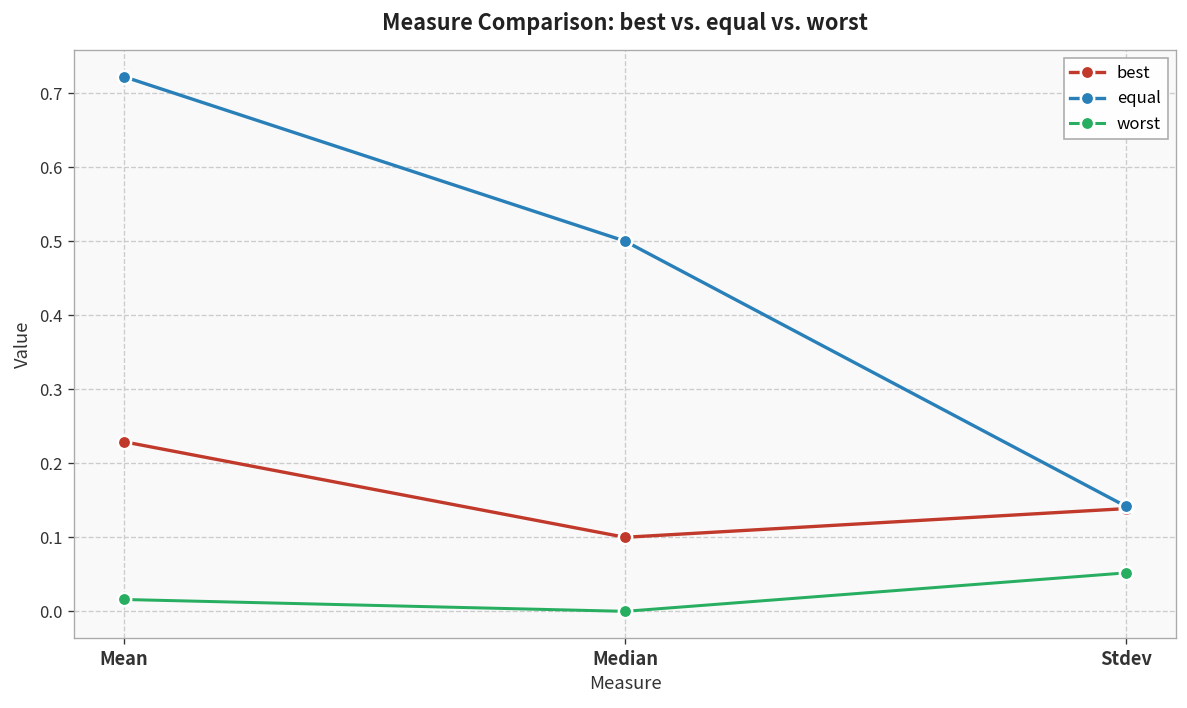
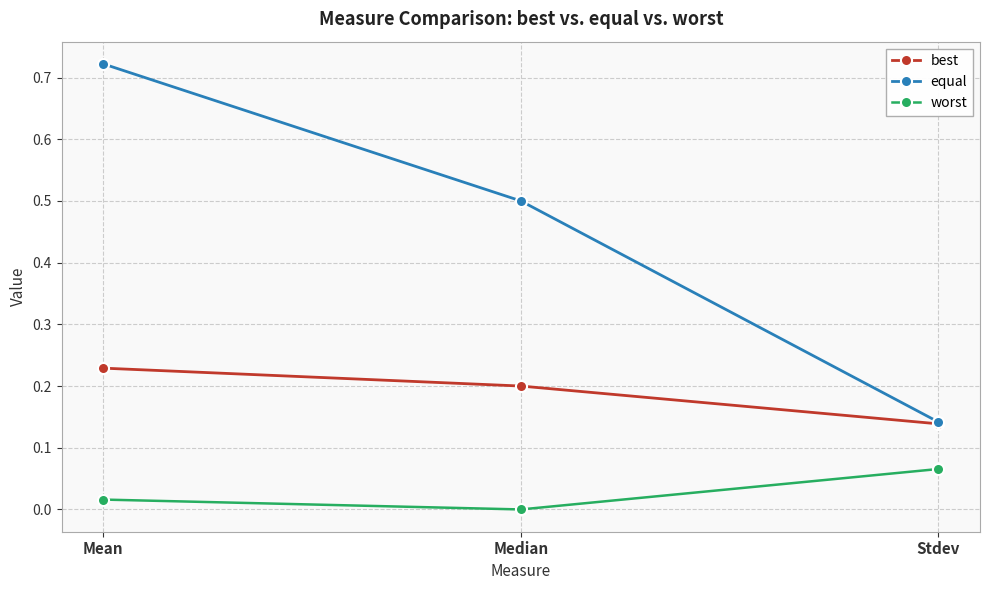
best, Median: 0.1 -> 0.2
worst, Stdev: 0.05 -> 0.07
